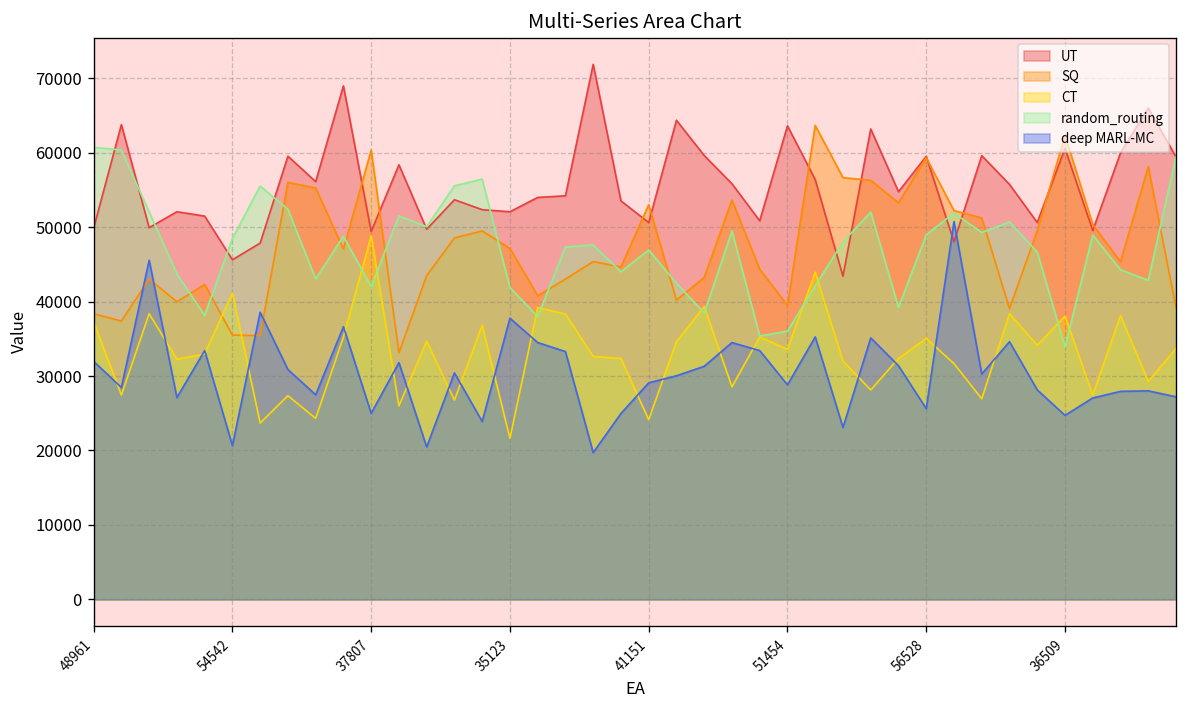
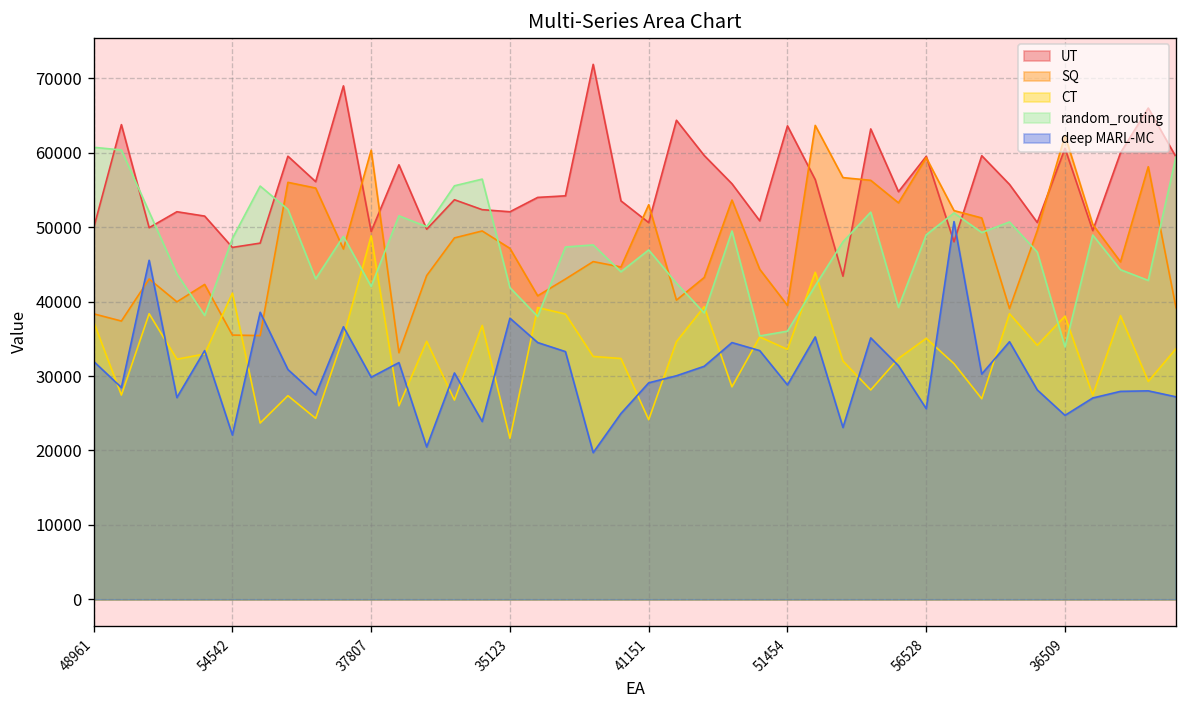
UT, 54542: 46000 -> 47000
deep MARL-MC, 54542: 21000 -> 22000
deep MARL-MC, 37807: 25000 -> 30000
